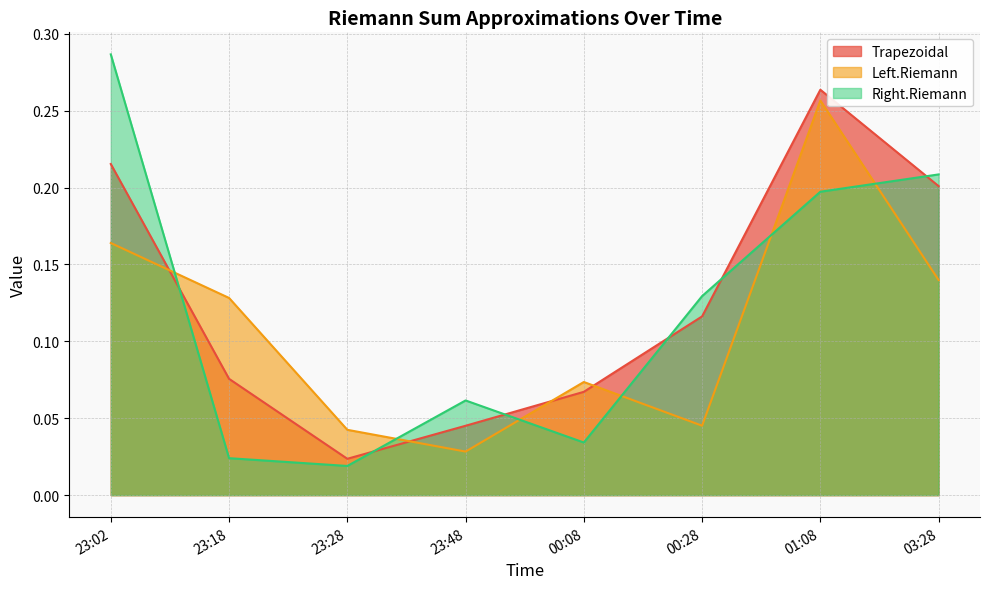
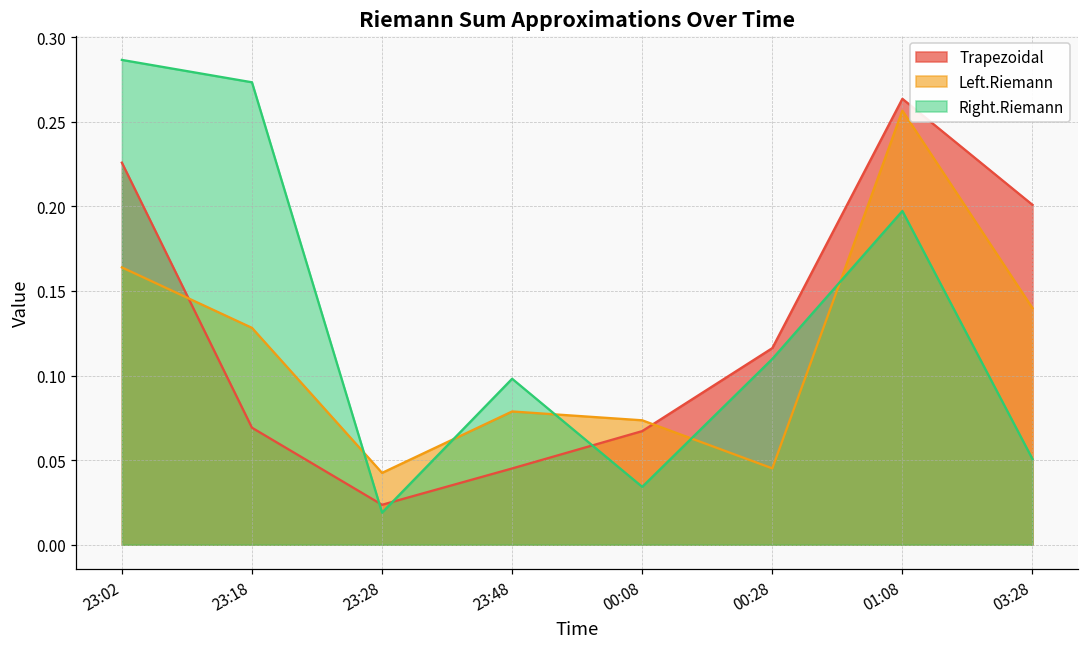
Trapezoidal, 23:02: 0.215 -> 0.226
Trapezoidal, 23:18: 0.076 -> 0.069
Right.Riemann, 23:18: 0.024 -> 0.273
Left.Riemann, 23:48: 0.028 -> 0.079
Right.Riemann, 23:48: 0.062 -> 0.098
Right.Riemann, 00:28: 0.129 -> 0.110
Right.Riemann, 03:28: 0.209 -> 0.051
